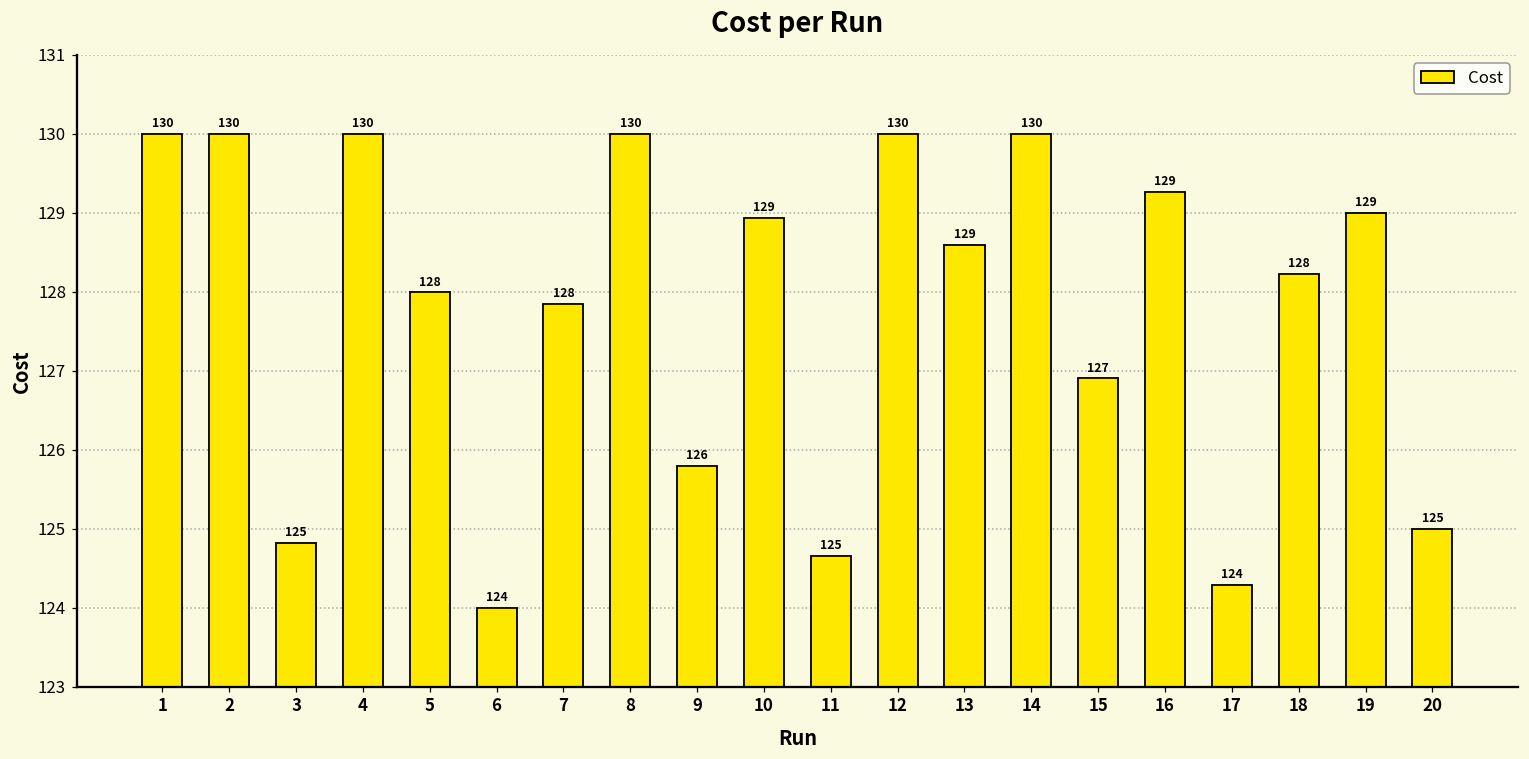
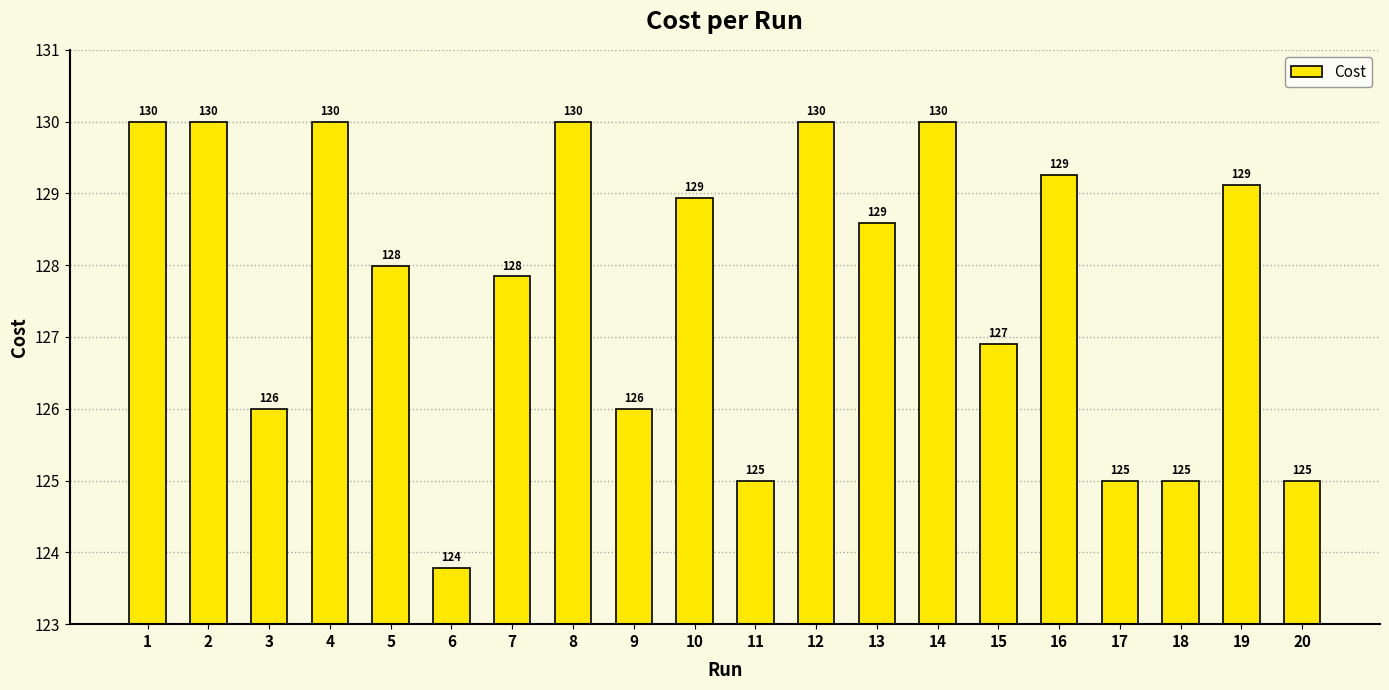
3: 125 -> 126
6: 124.0 -> 123.8
9: 125.8 -> 126.0
11: 124.7 -> 125.0
17: 124 -> 125
18: 128 -> 125
19: 129.0 -> 129.1
